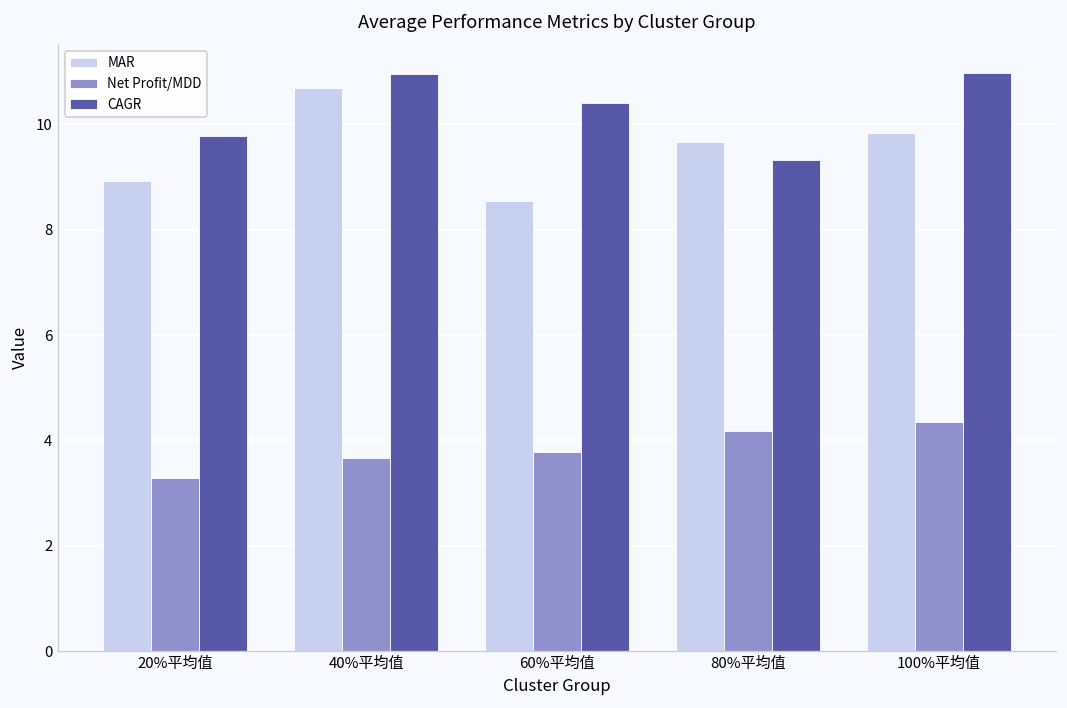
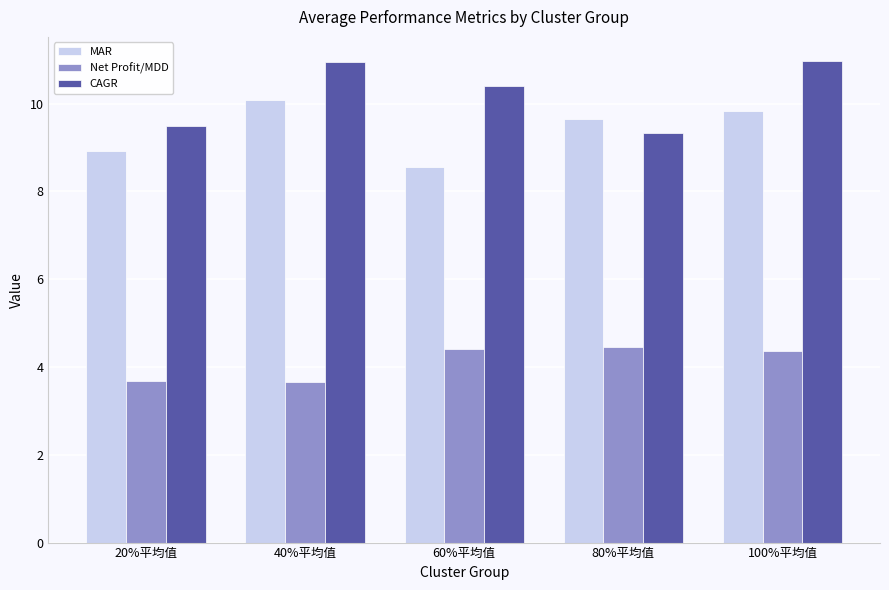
Net Profit/MDD, 20%平均值: 3.3 -> 3.7
CAGR, 20%平均值: 9.8 -> 9.5
MAR, 40%平均值: 10.7 -> 10.1
Net Profit/MDD, 60%平均值: 3.8 -> 4.4
Net Profit/MDD, 80%平均值: 4.2 -> 4.4
